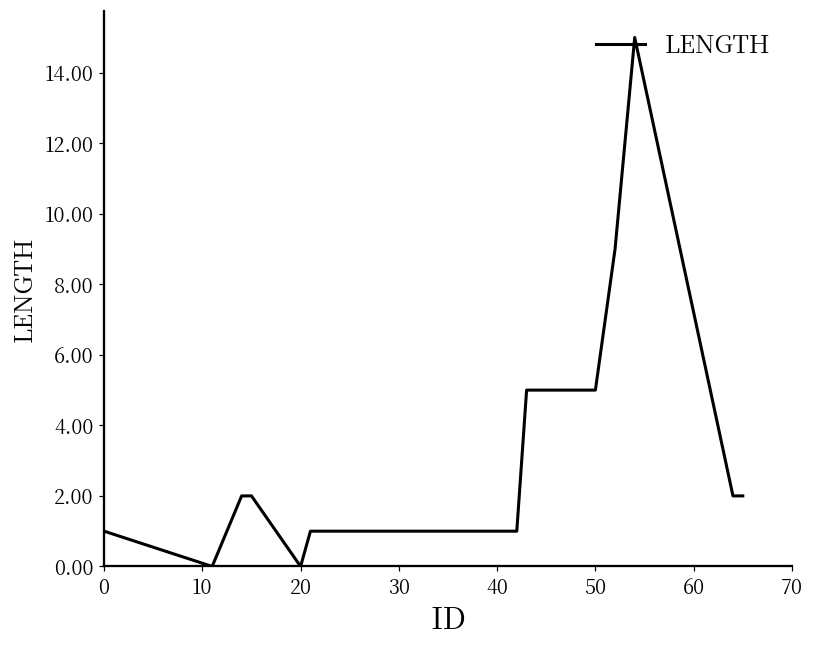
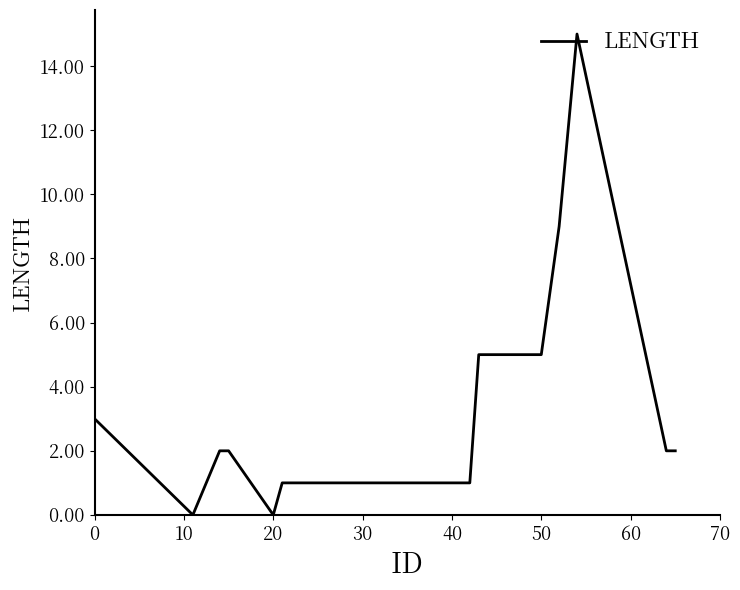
0: 1 -> 3
